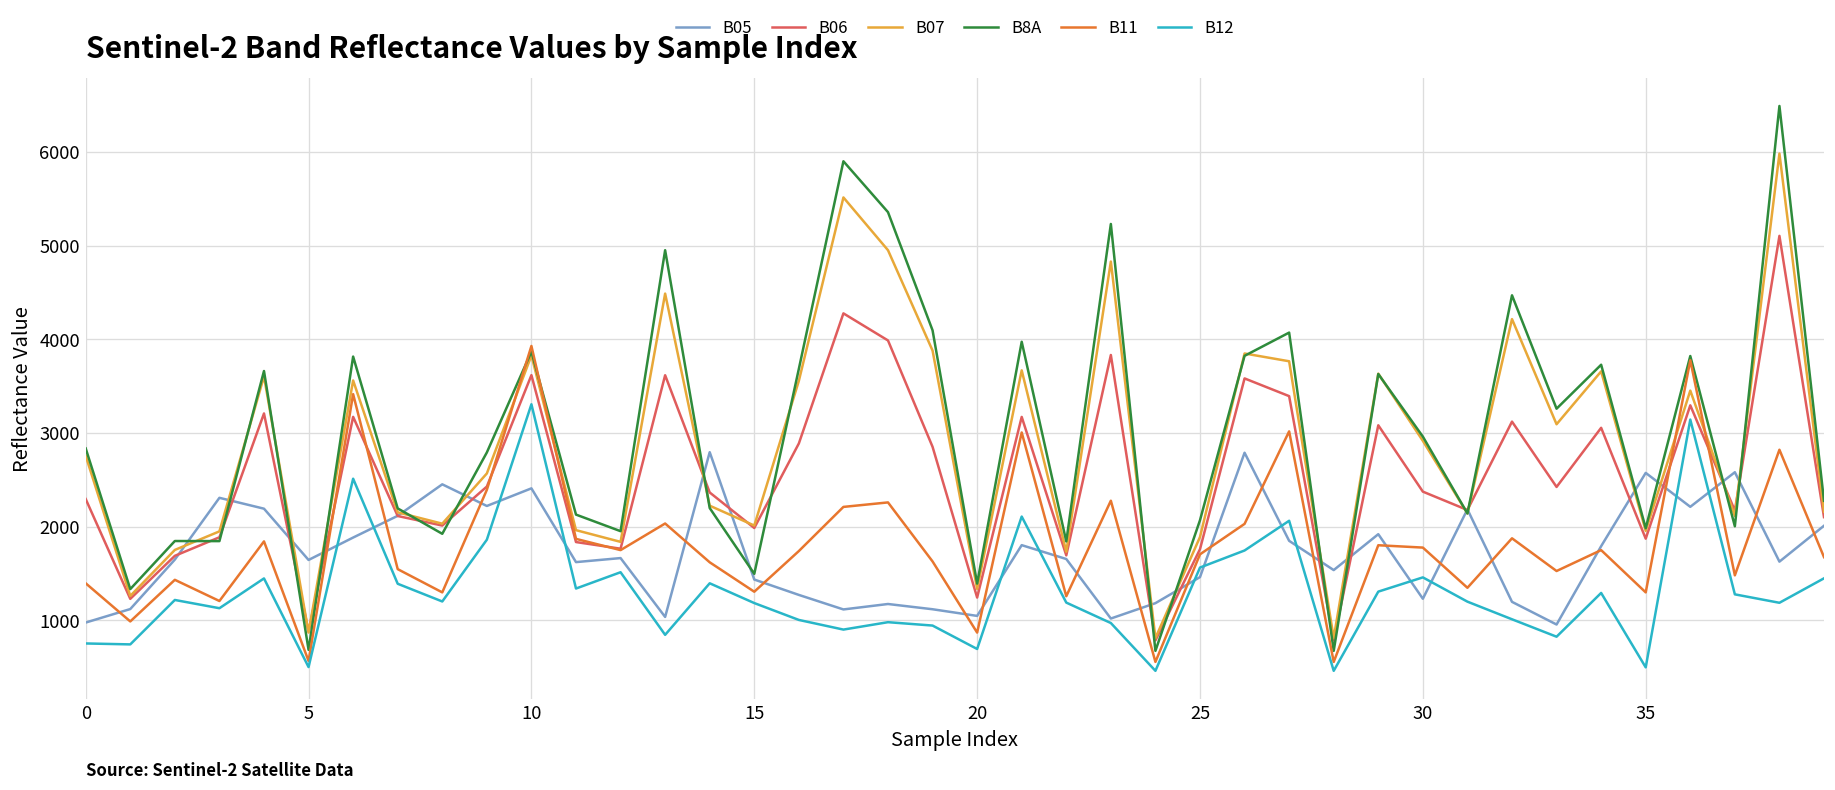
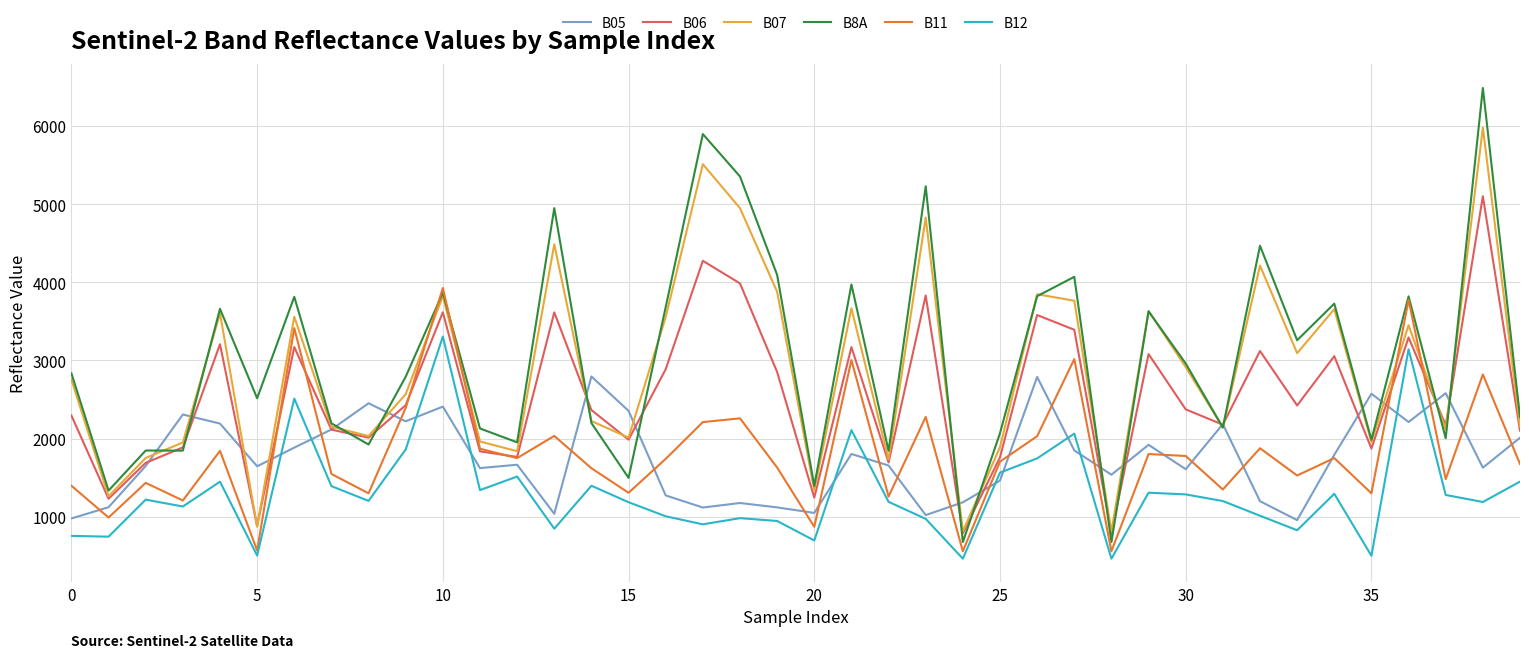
B8A, 5: 700 -> 2500
B05, 15: 1400 -> 2400
B05, 30: 1200 -> 1600
B12, 30: 1500 -> 1300
